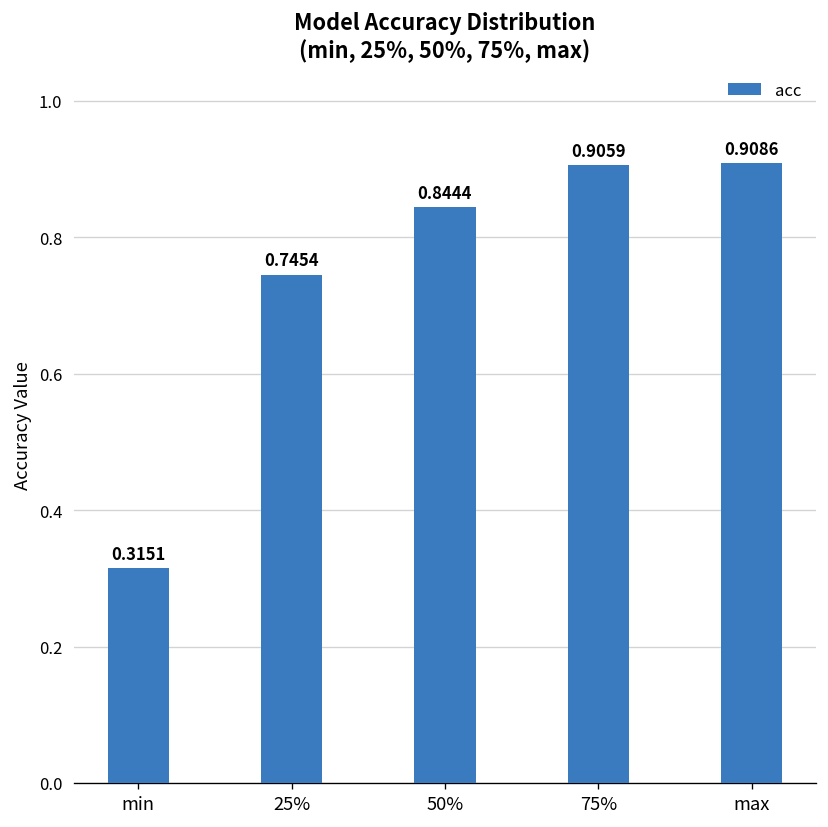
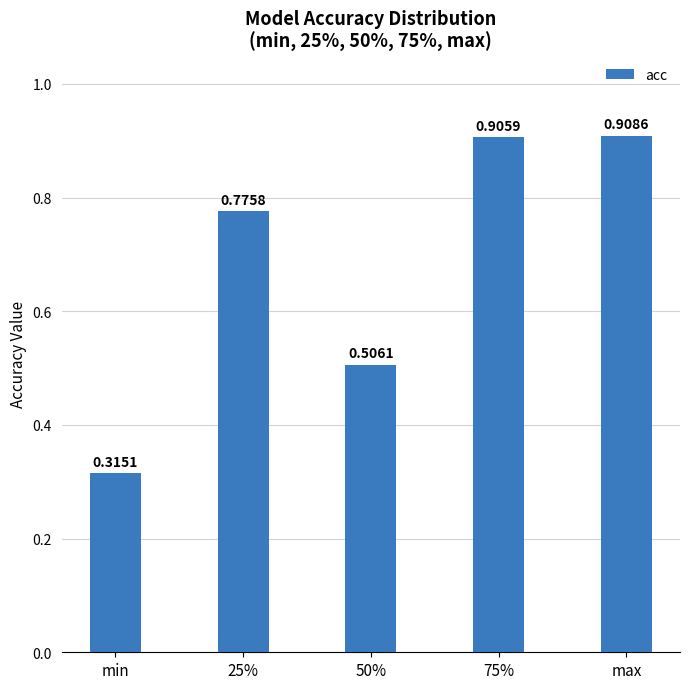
25%: 0.7454 -> 0.7758
50%: 0.8444 -> 0.5061
